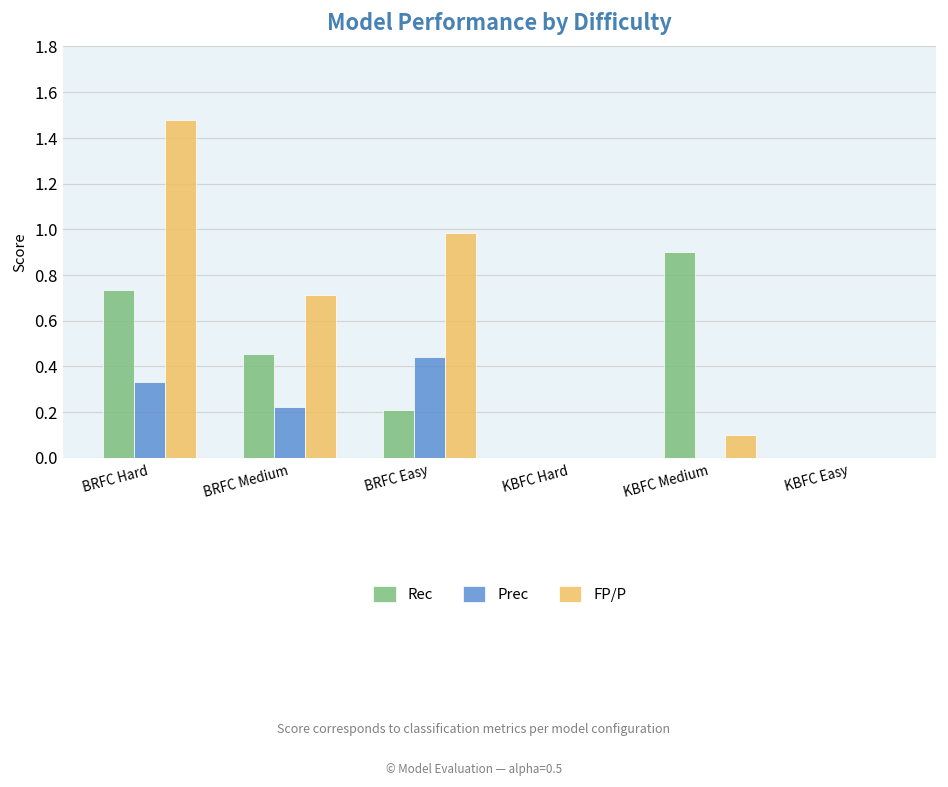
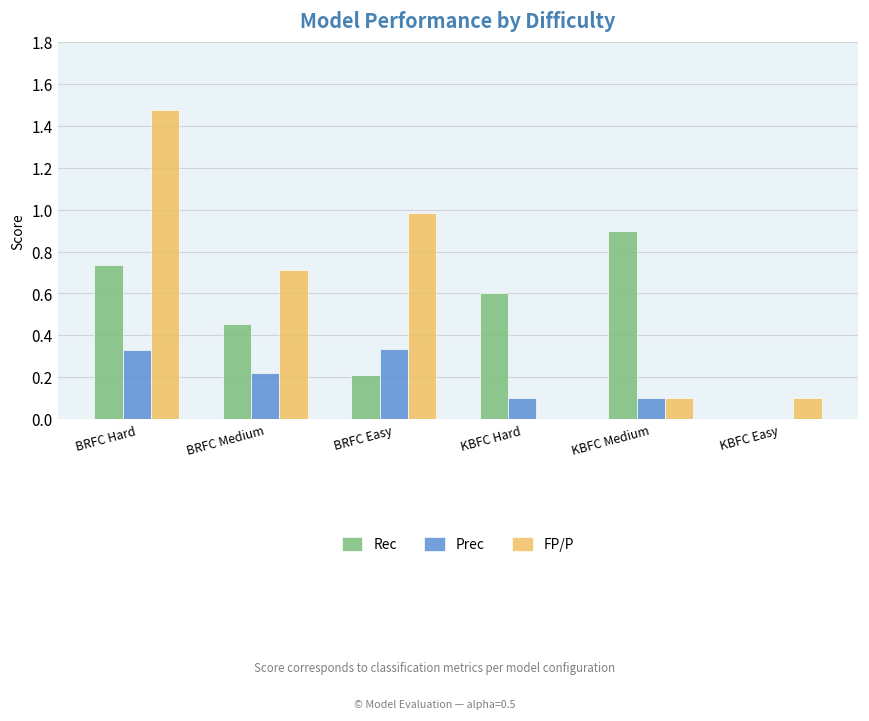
Prec, BRFC Easy: 0.44 -> 0.33
Rec, KBFC Hard: 0.0 -> 0.6
Prec, KBFC Hard: 0.0 -> 0.1
Prec, KBFC Medium: 0.0 -> 0.1
FP/P, KBFC Easy: 0.0 -> 0.1
